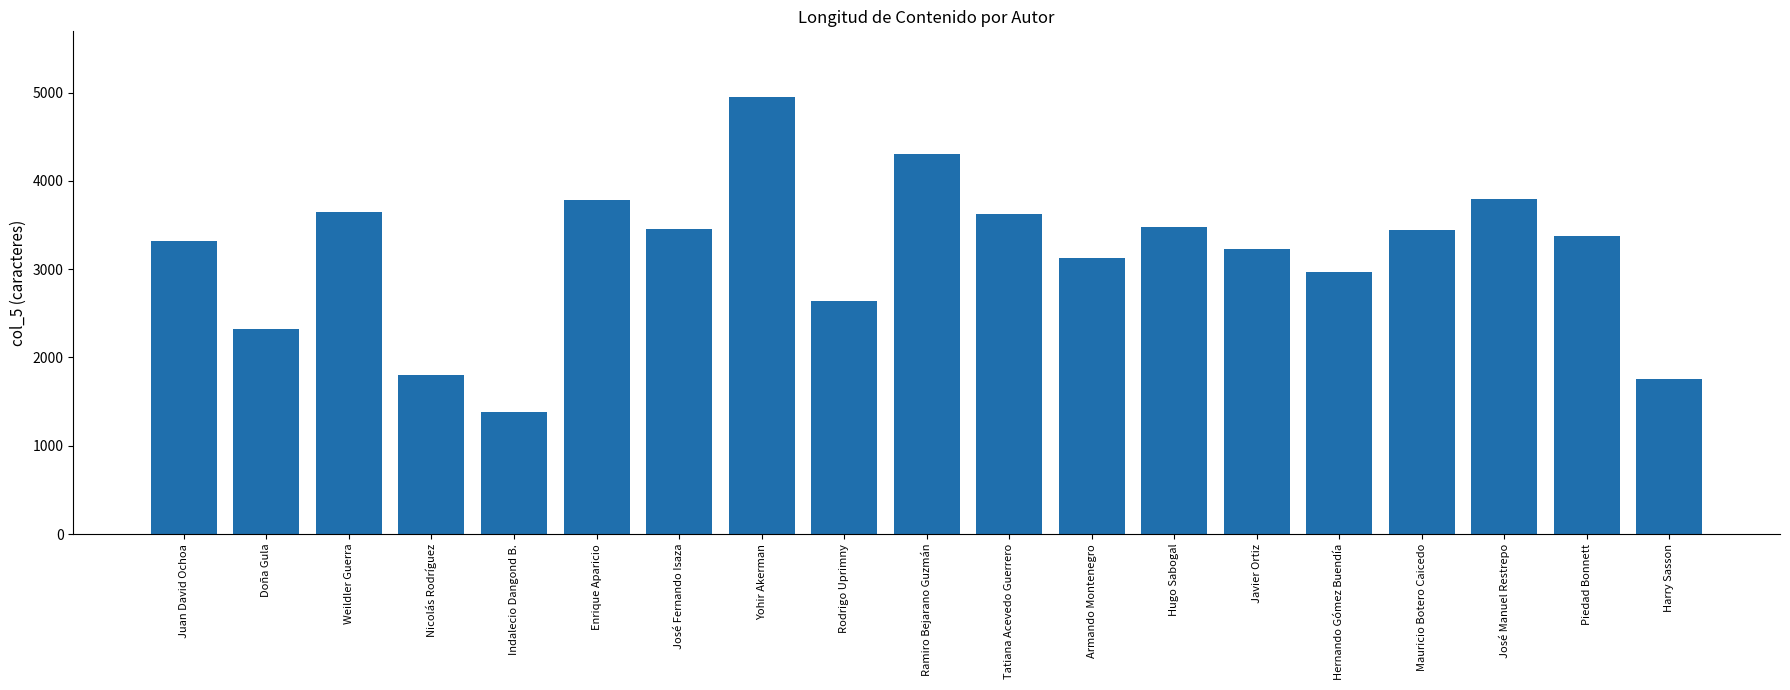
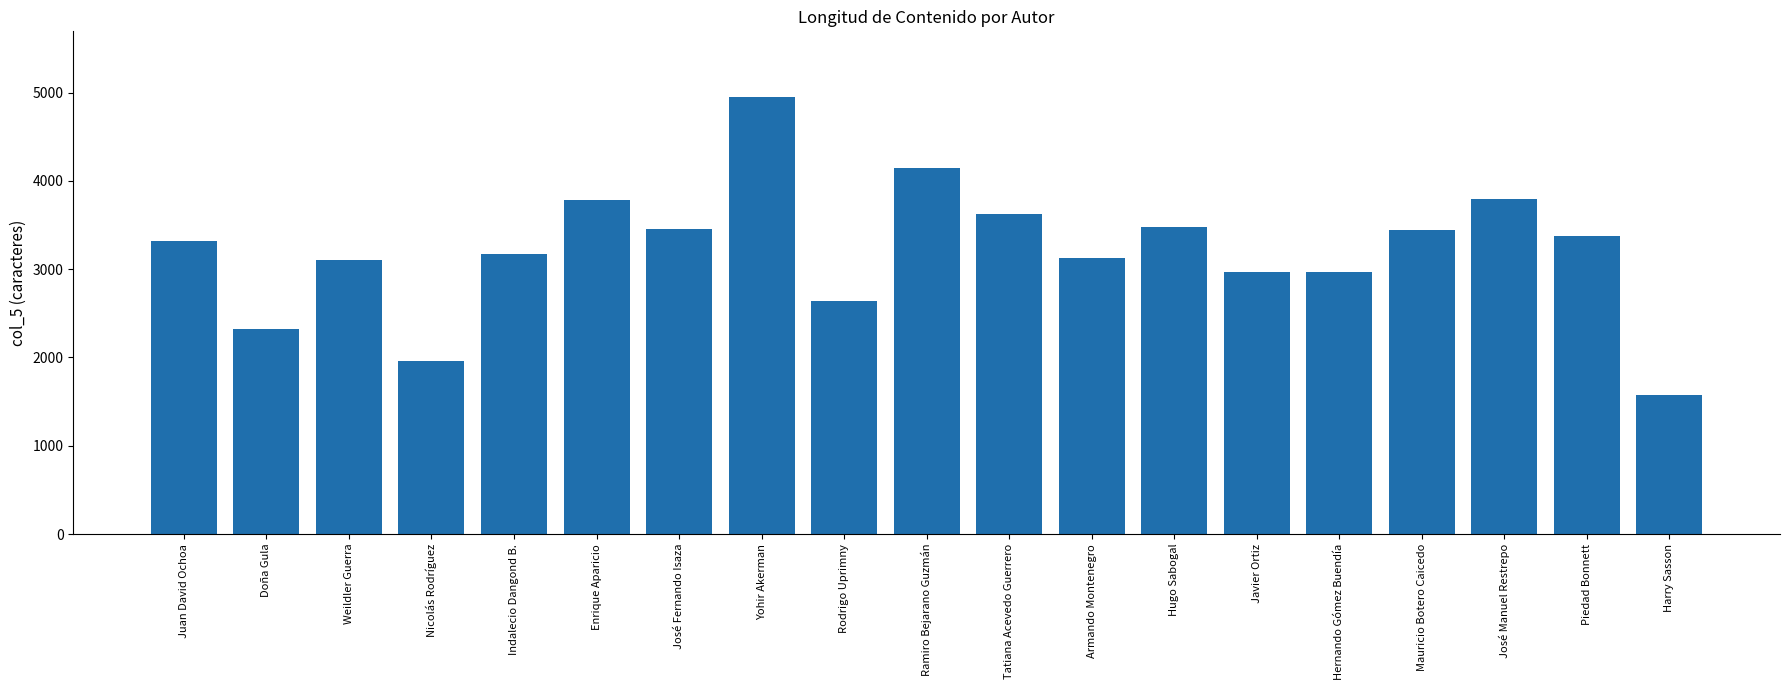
Weildler Guerra: 3600 -> 3100
Nicolás Rodríguez: 1800 -> 2000
Indalecio Dangond B.: 1400 -> 3200
Ramiro Bejarano Guzmán: 4300 -> 4100
Javier Ortiz: 3200 -> 3000
Harry Sasson: 1800 -> 1600
